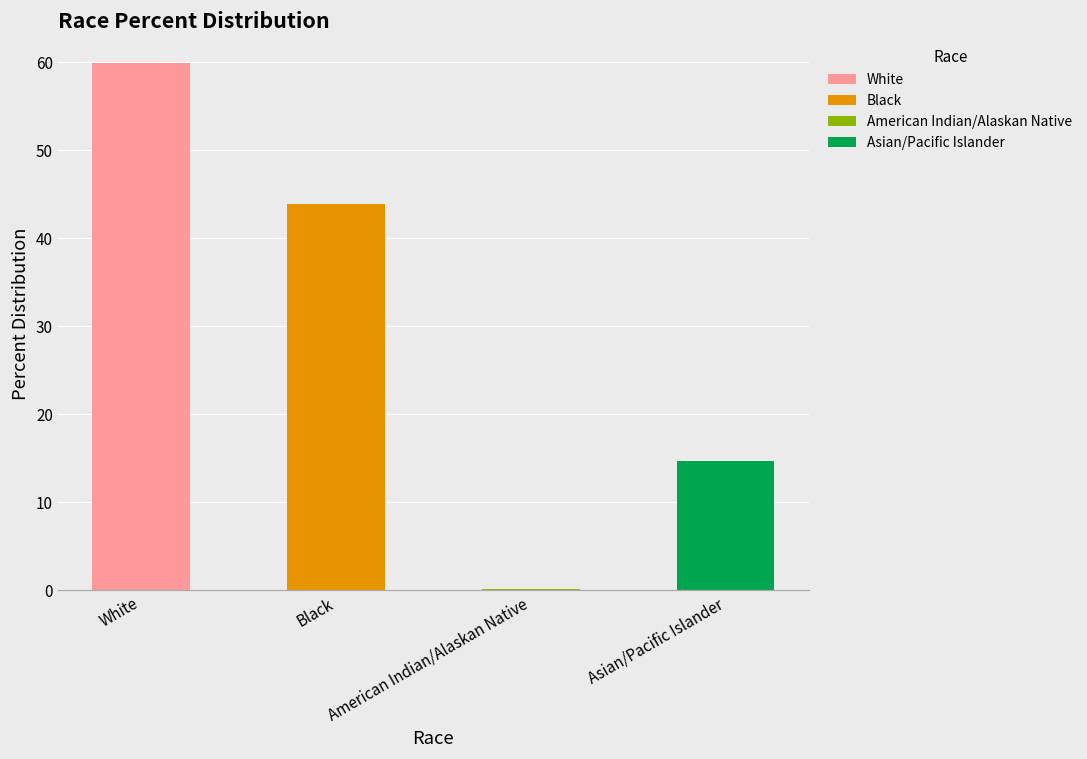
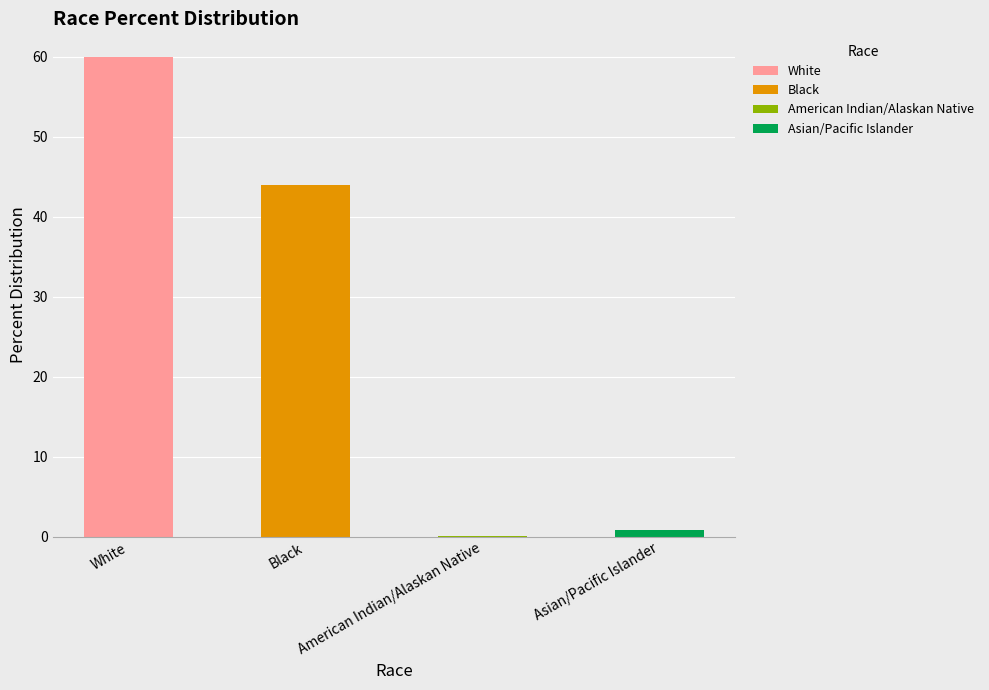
Asian/Pacific Islander: 15 -> 1
